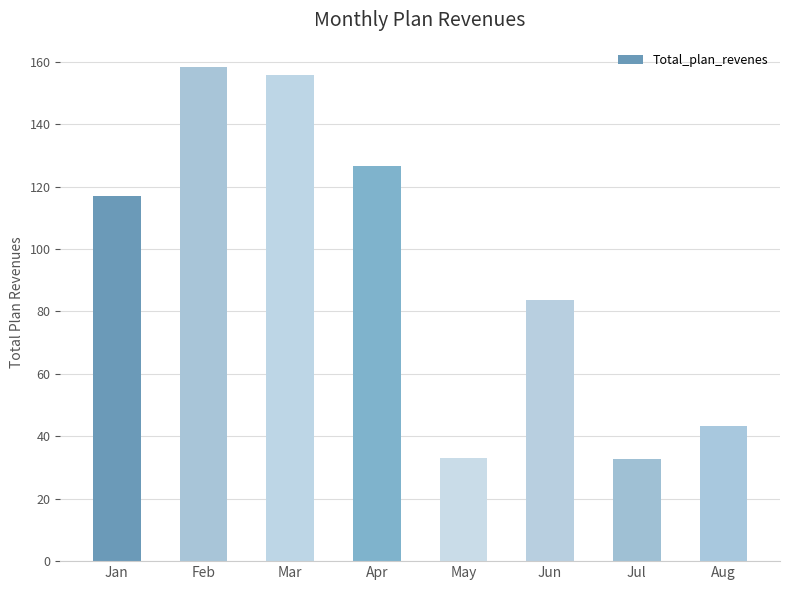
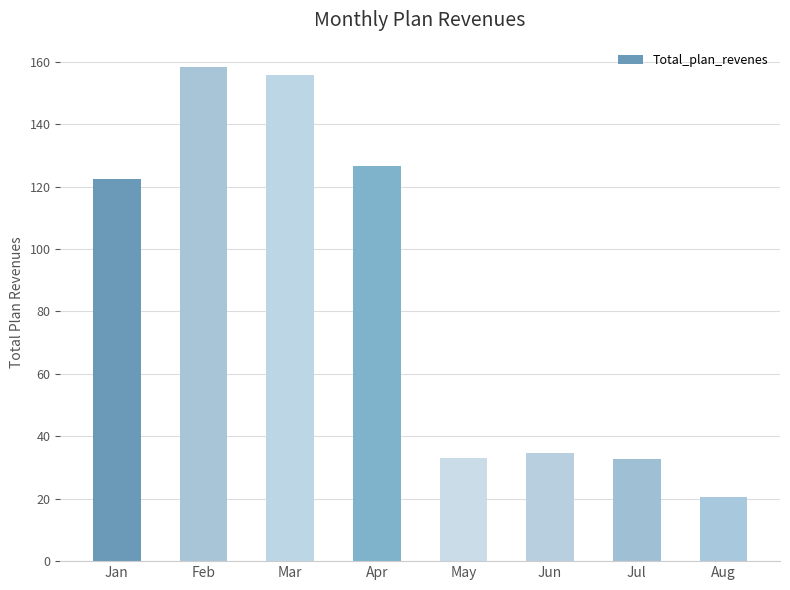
Jan: 117 -> 123
Jun: 84 -> 35
Aug: 43 -> 21
